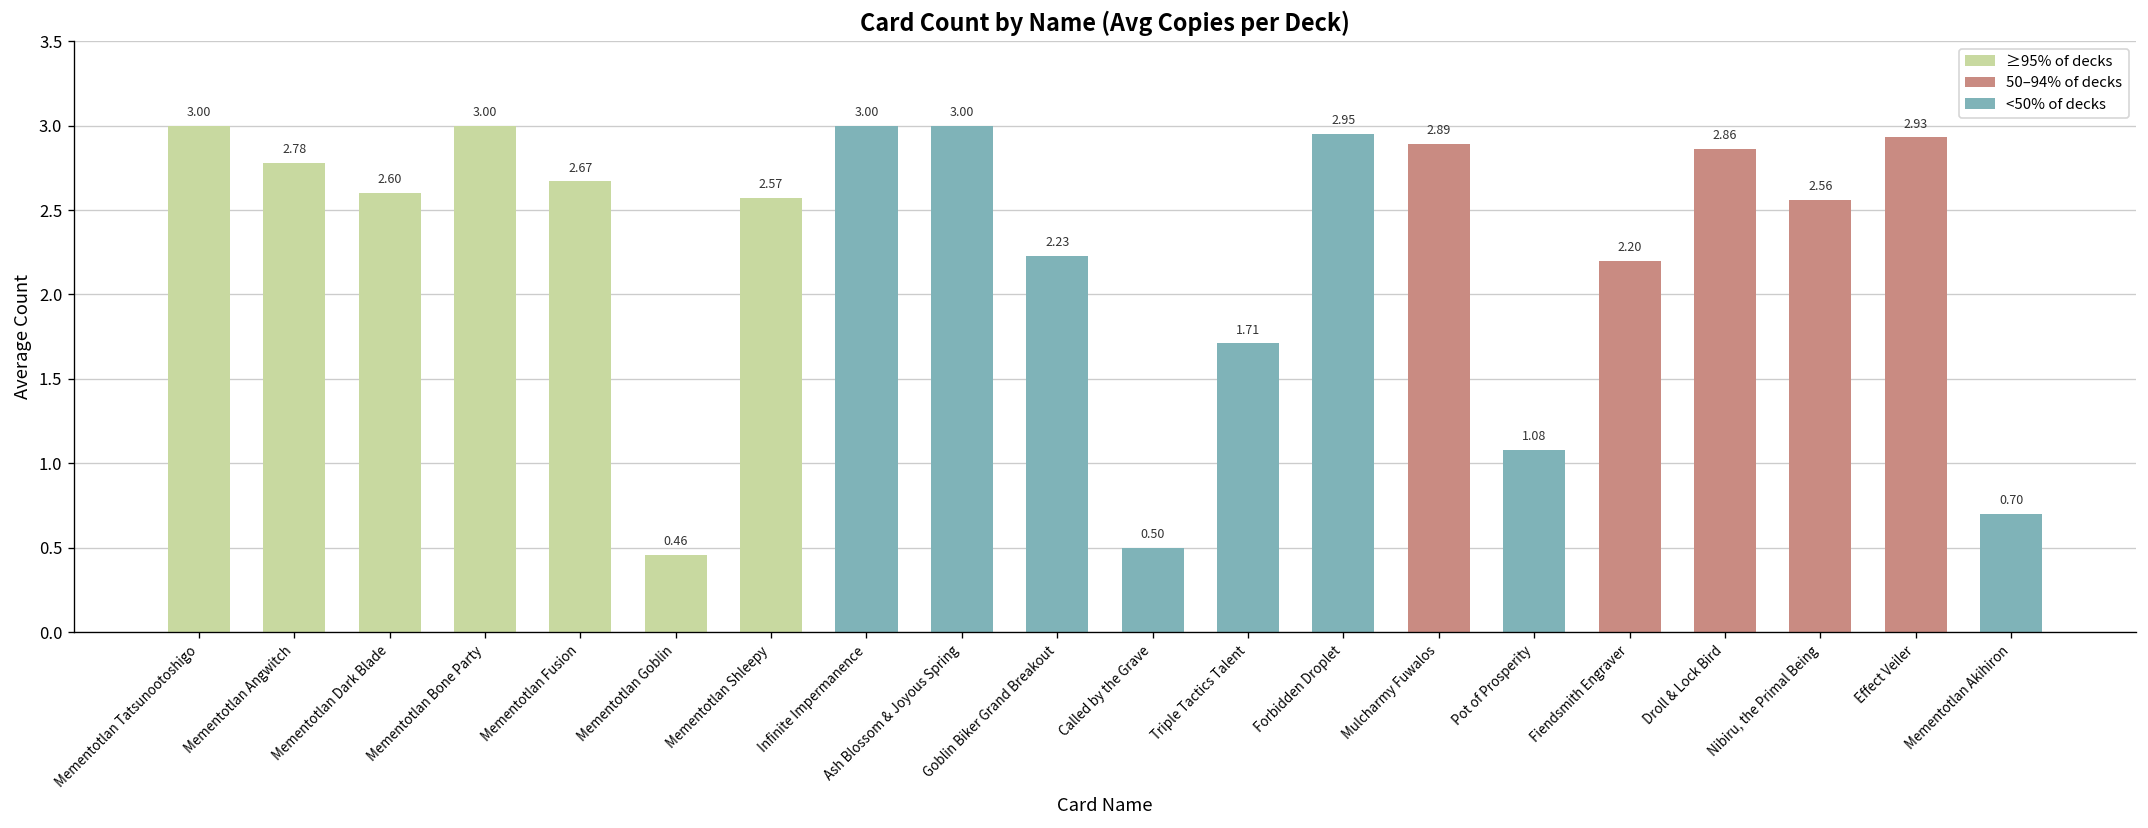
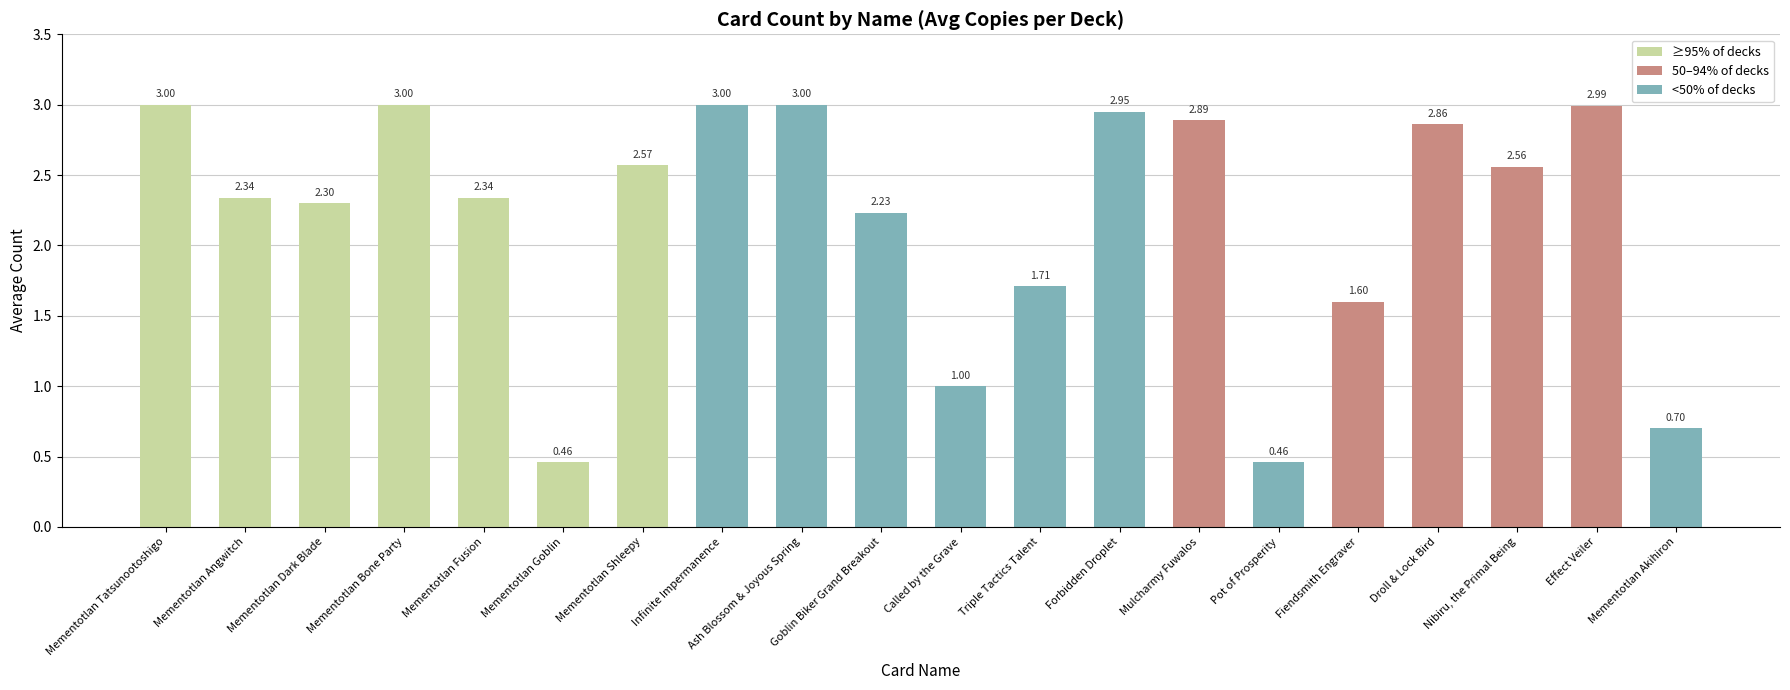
Mementotlan Angwitch: 2.78 -> 2.34
Mementotlan Dark Blade: 2.60 -> 2.30
Mementotlan Fusion: 2.67 -> 2.34
Called by the Grave: 0.50 -> 1.00
Pot of Prosperity: 1.08 -> 0.46
Fiendsmith Engraver: 2.20 -> 1.60
Effect Veiler: 2.93 -> 2.99
